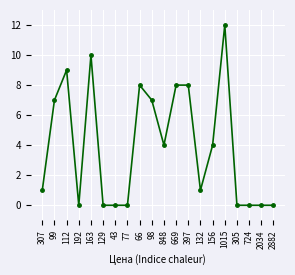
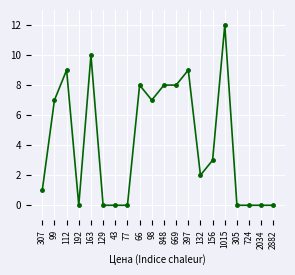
848: 4 -> 8
397: 8 -> 9
132: 1 -> 2
156: 4 -> 3
